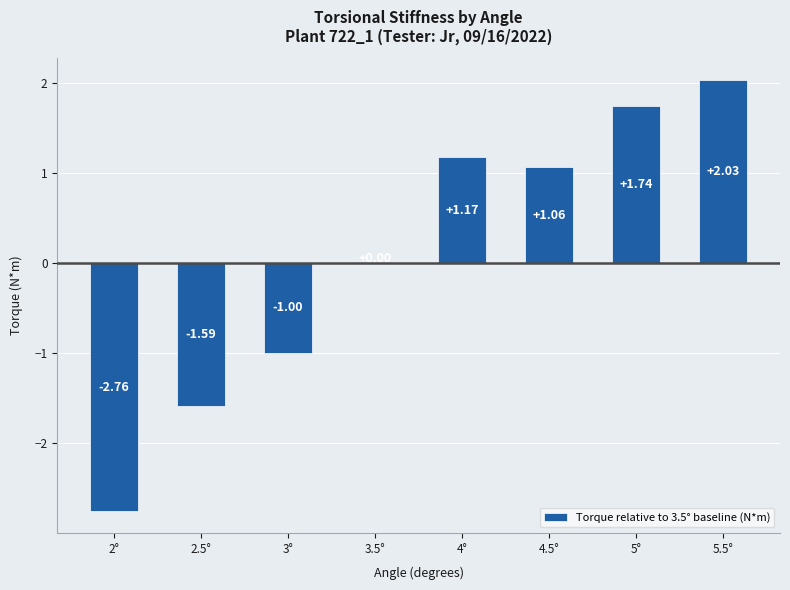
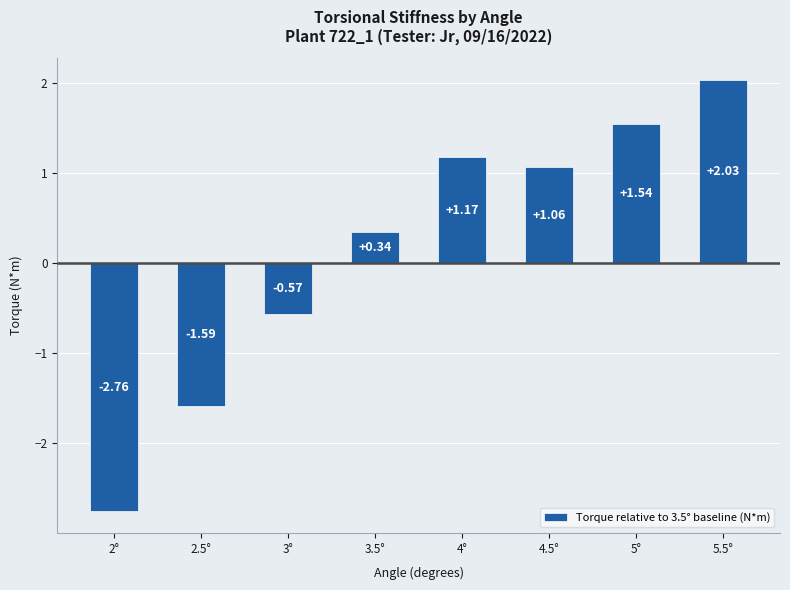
3°: -1.00 -> -0.57
3.5°: 0.0 -> 0.3
5°: +1.74 -> +1.54
